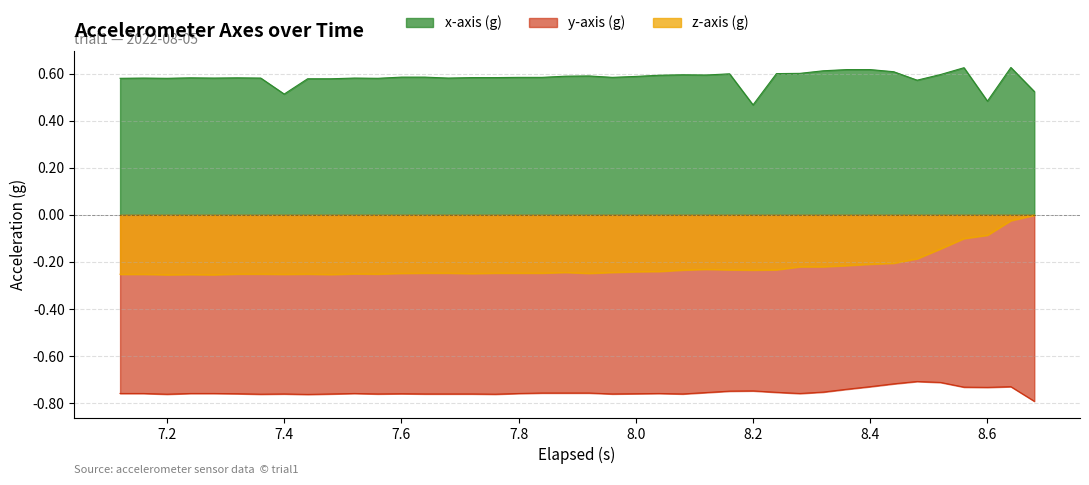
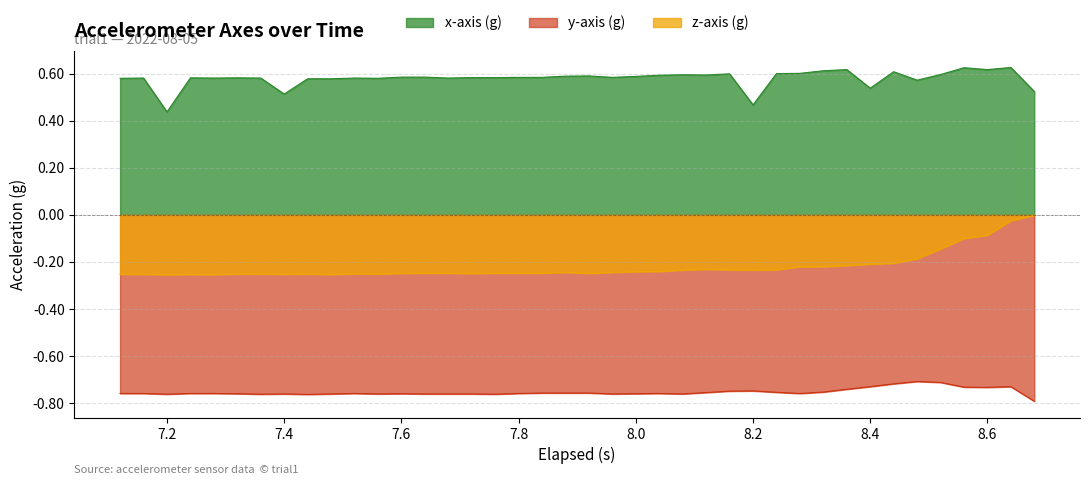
x-axis (g), 7.2: 0.58 -> 0.44
x-axis (g), 8.4: 0.62 -> 0.54
x-axis (g), 8.6: 0.48 -> 0.62
